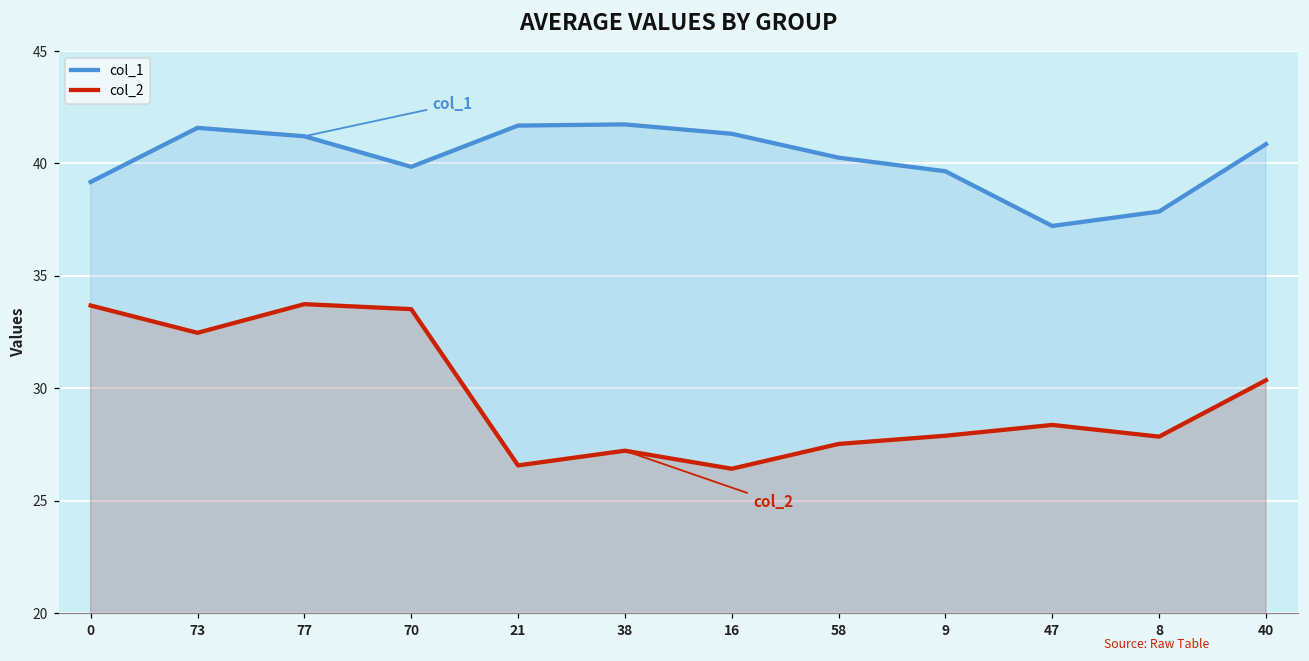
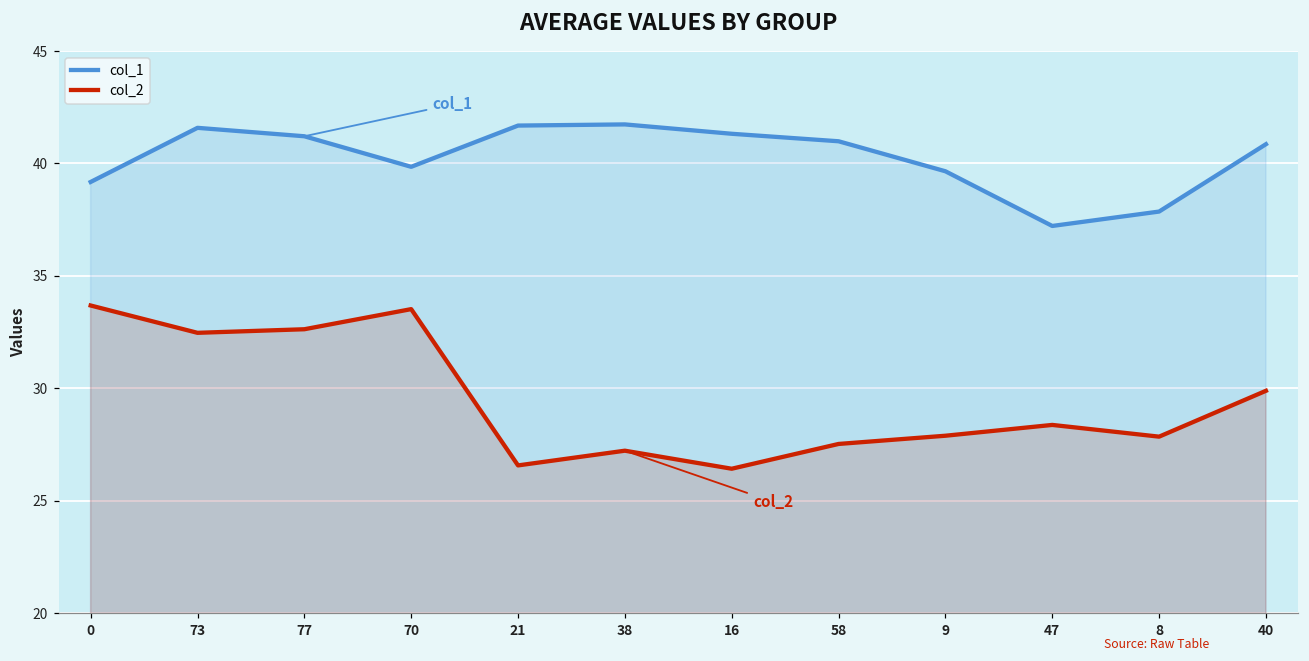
col_2, 77: 33.7 -> 32.6
col_1, 58: 40.3 -> 41.0
col_2, 40: 30.4 -> 29.9
